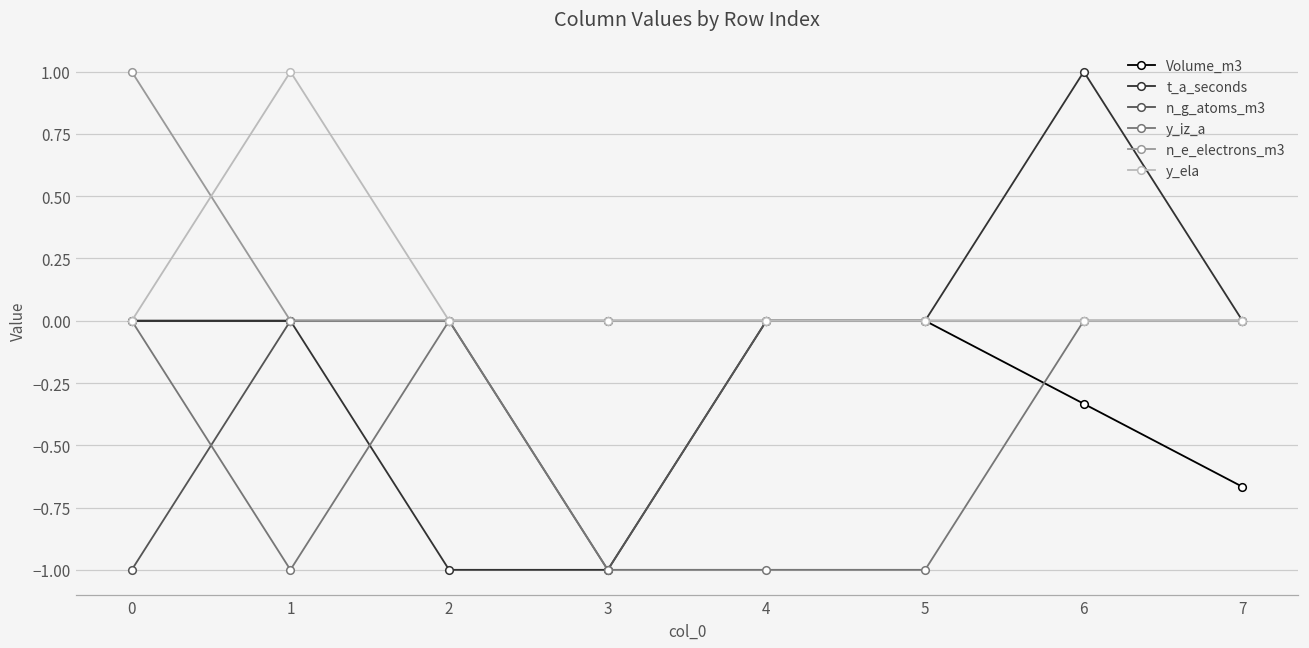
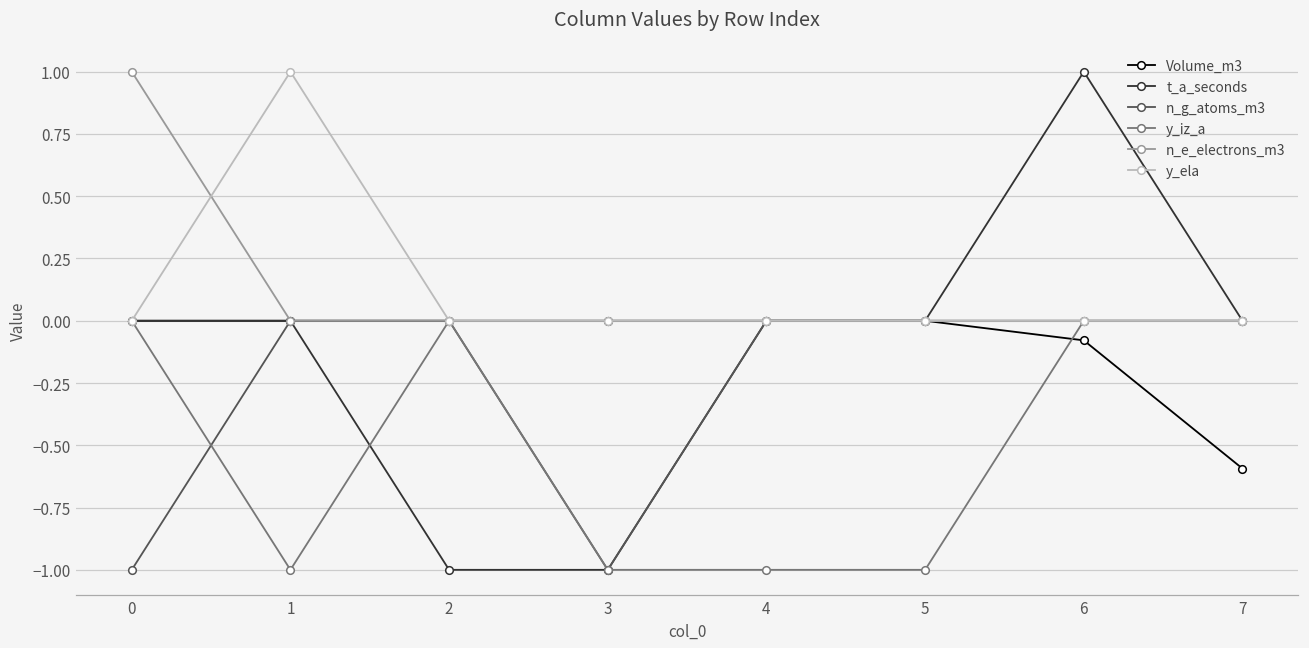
Volume_m3, 6: -0.33 -> -0.08
Volume_m3, 7: -0.67 -> -0.59
